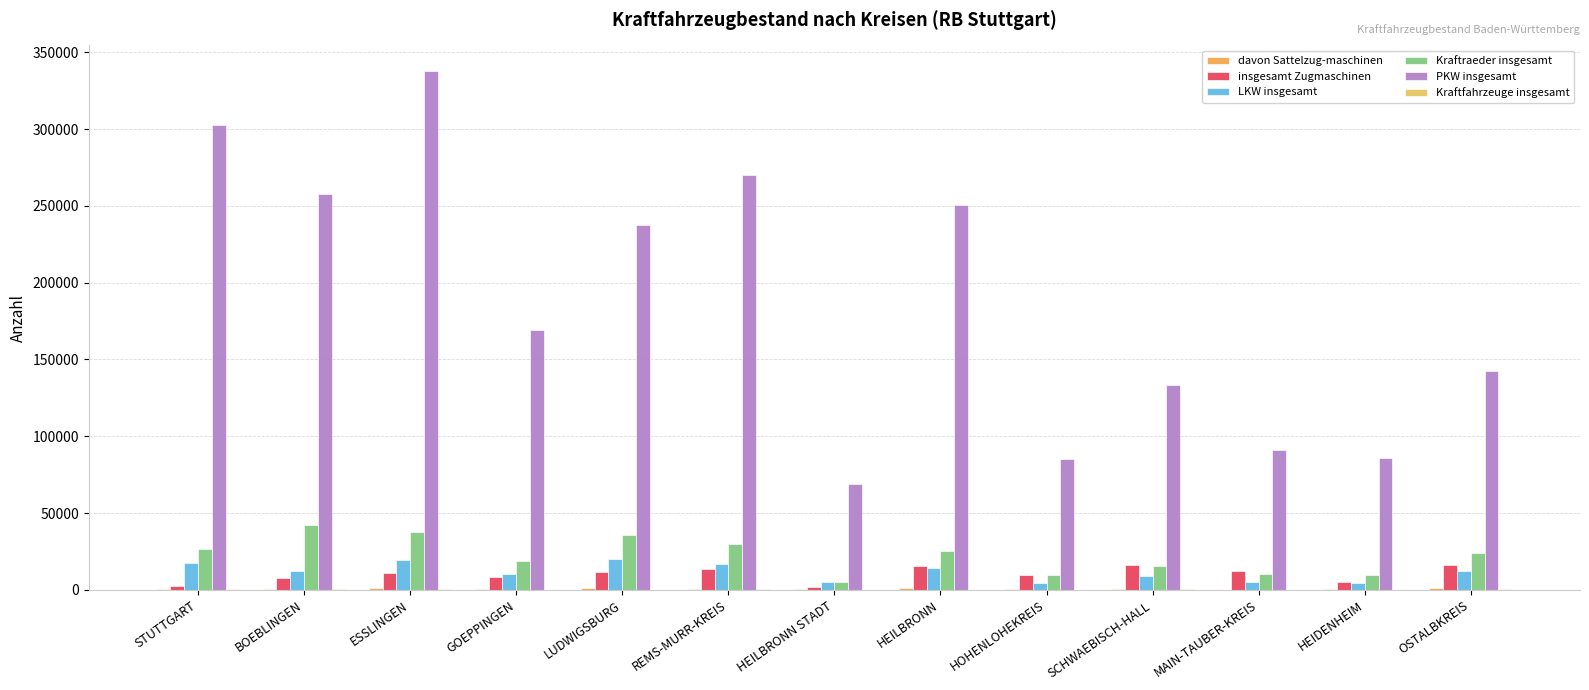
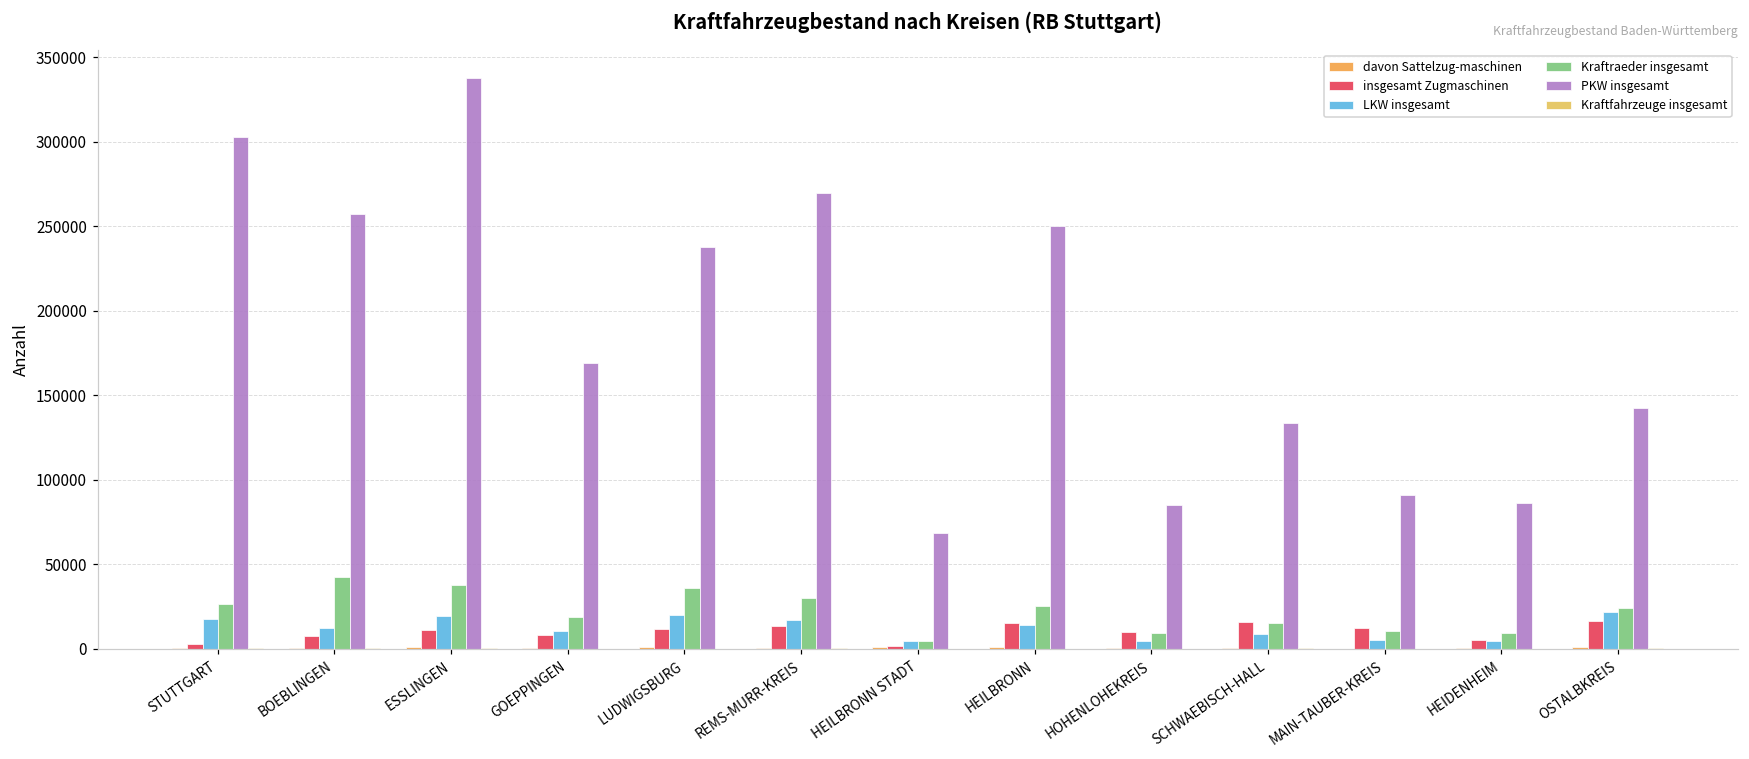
LKW insgesamt, OSTALBKREIS: 12000 -> 22000
